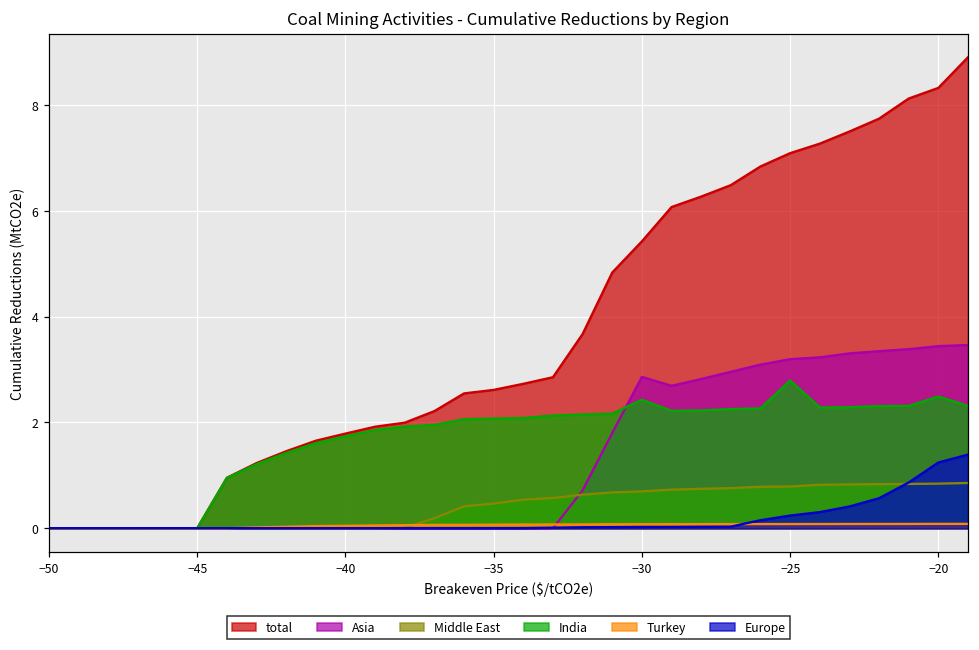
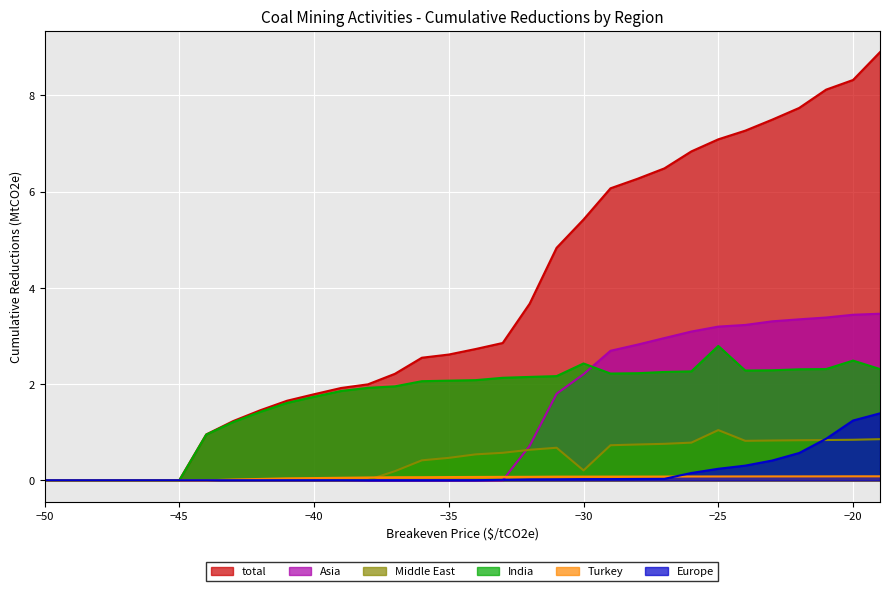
Asia, −30: 2.9 -> 2.2
Middle East, −30: 0.7 -> 0.2
Middle East, −25: 0.8 -> 1.0
